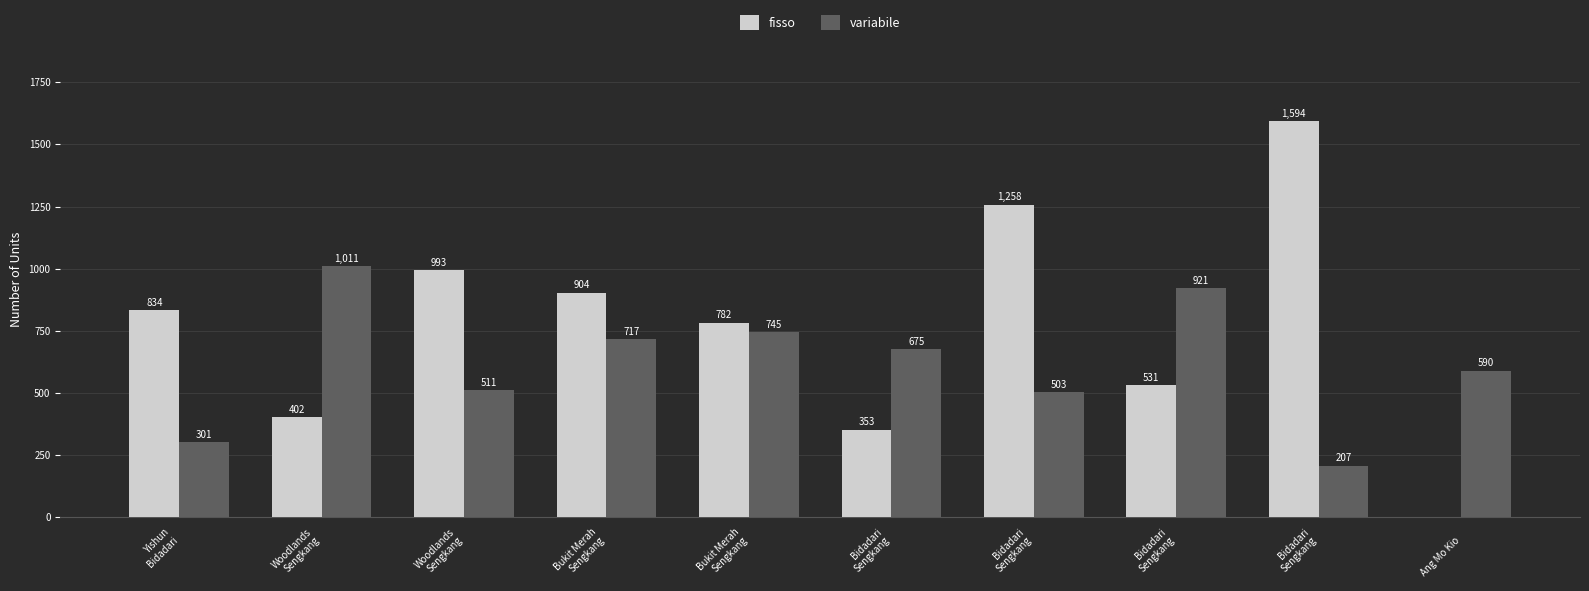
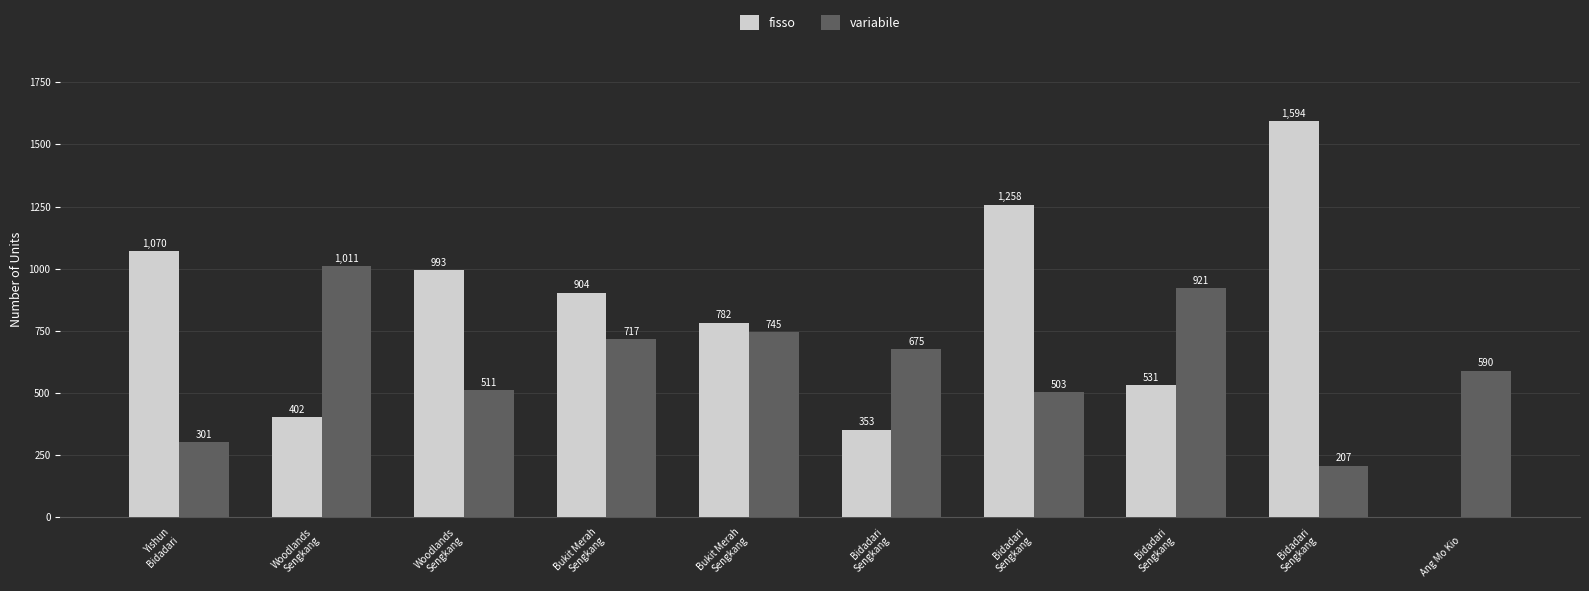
fisso, Yishun Bidadari: 834 -> 1,070
